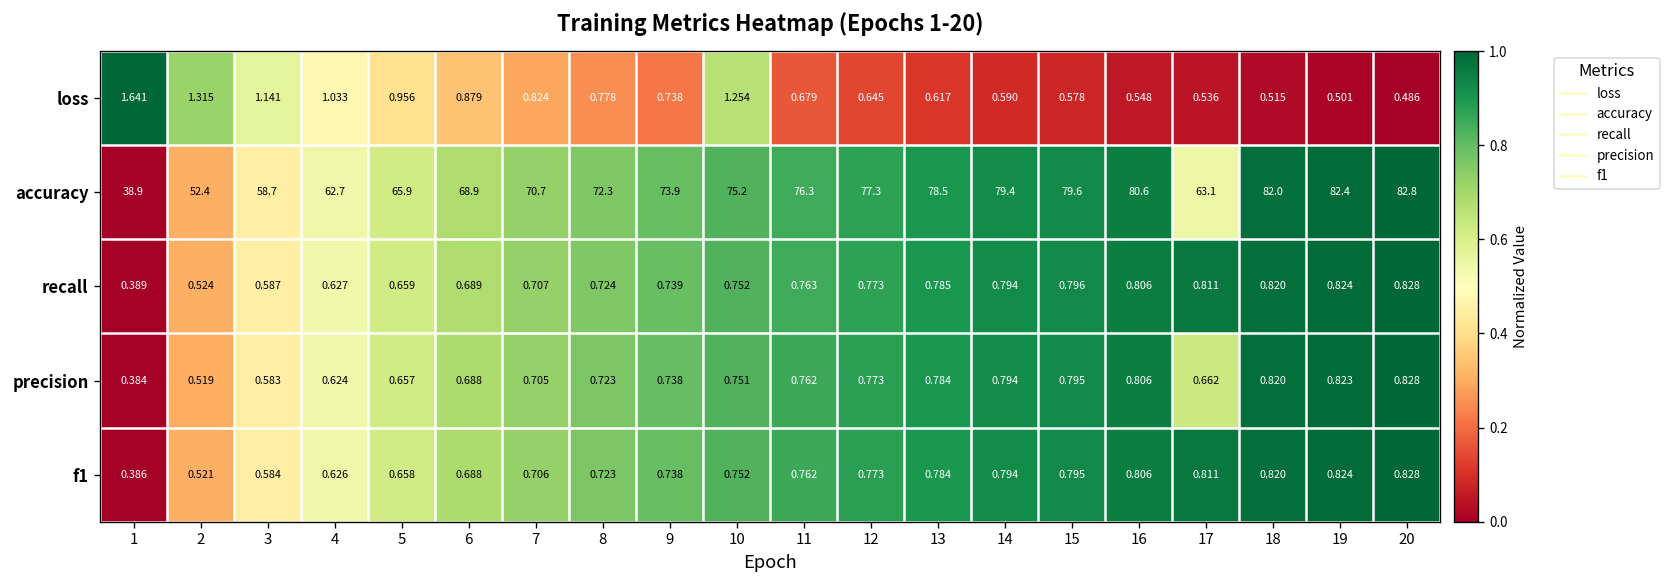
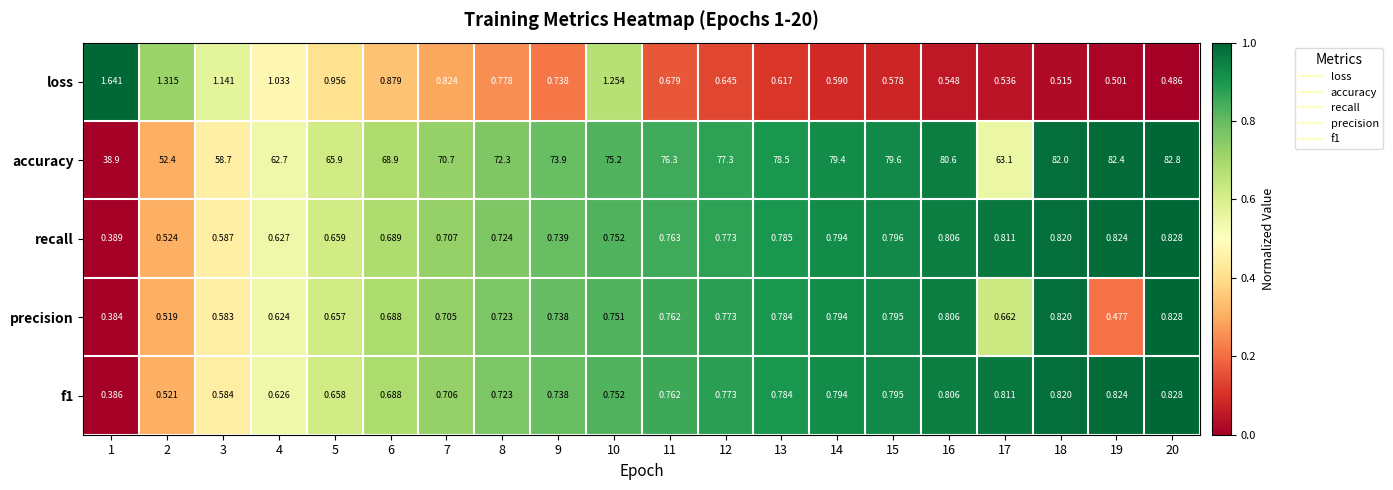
precision, 19: 0.823 -> 0.477
